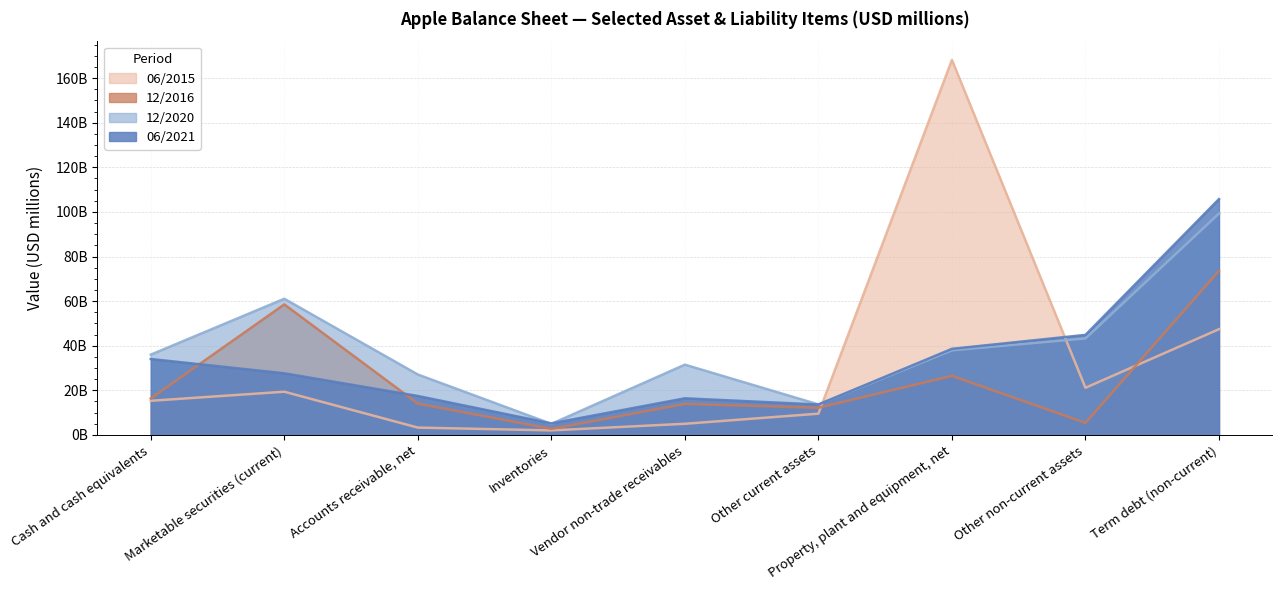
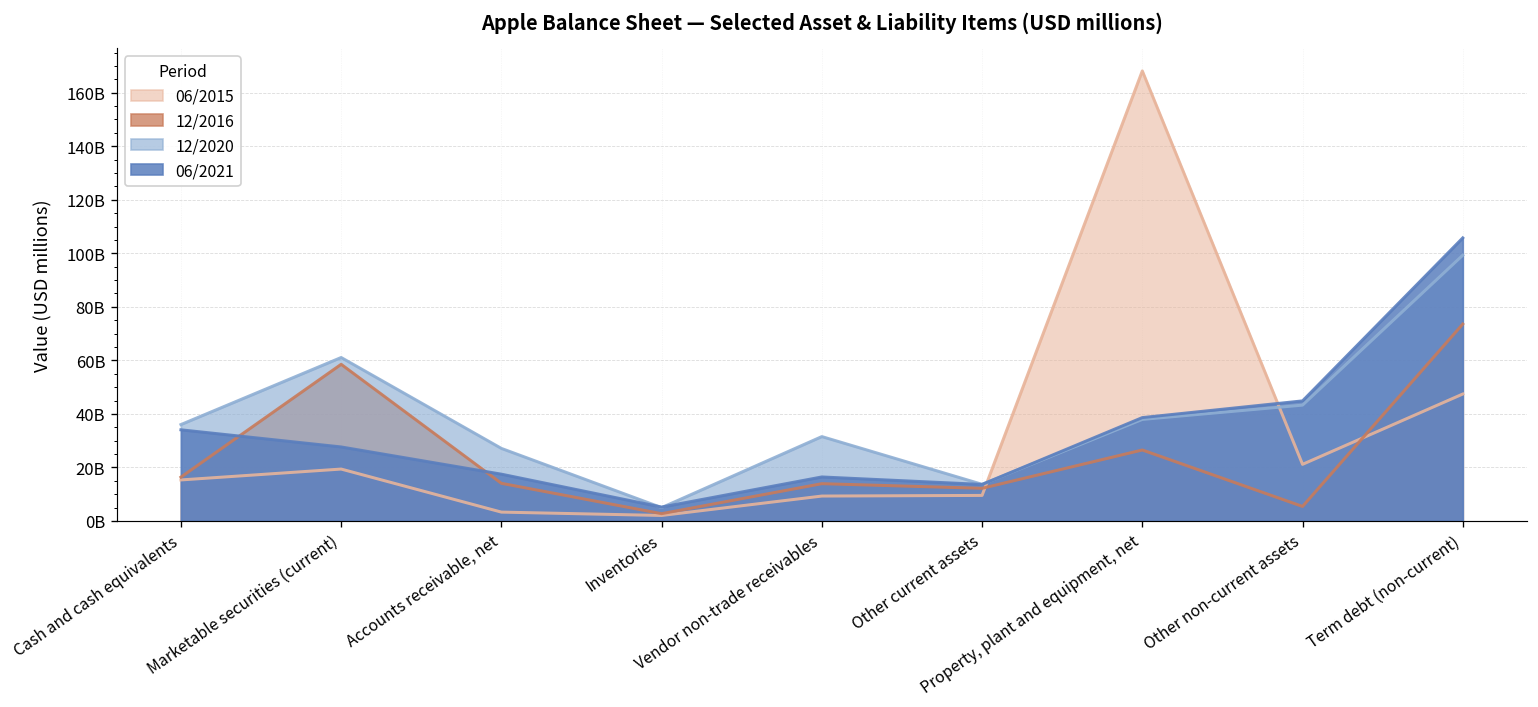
06/2015, Vendor non-trade receivables: 5000000000 -> 9000000000
